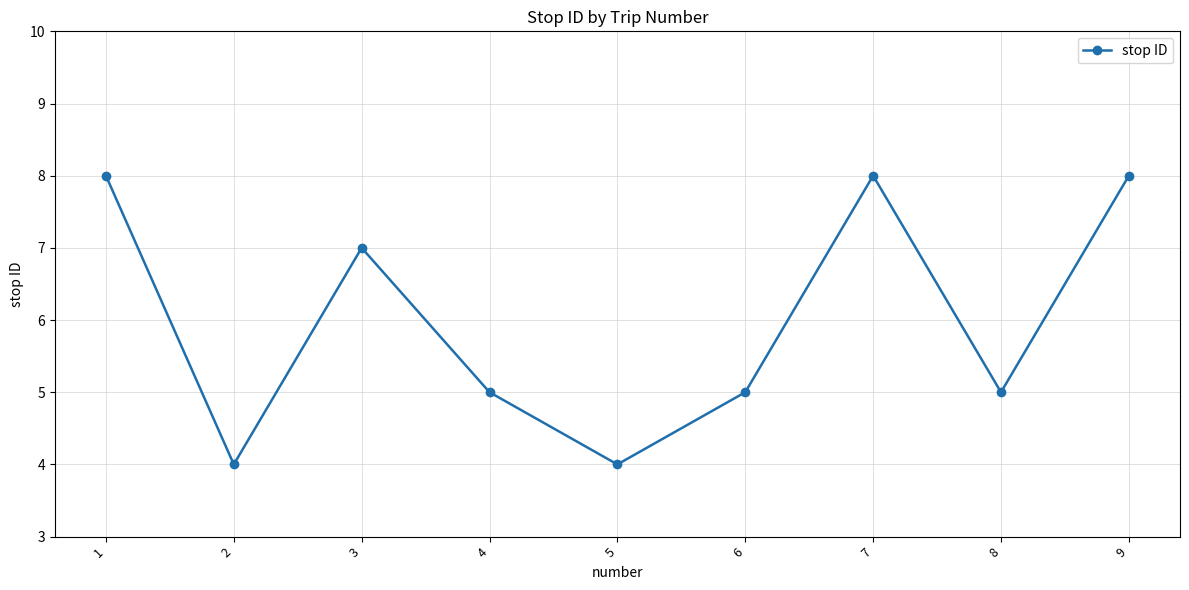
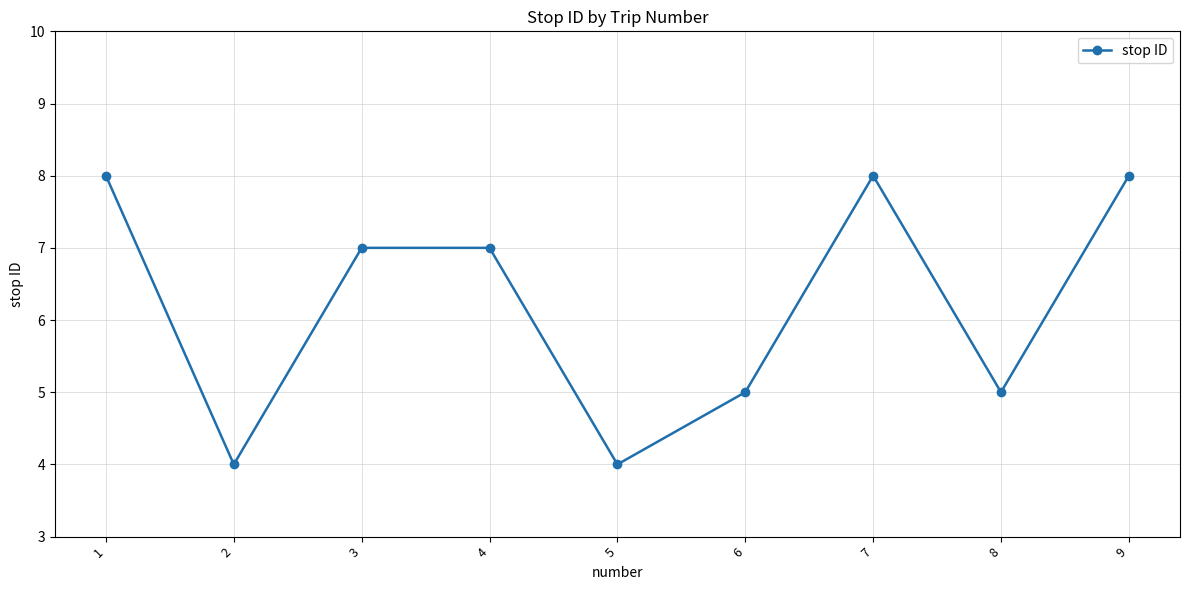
4: 5 -> 7
